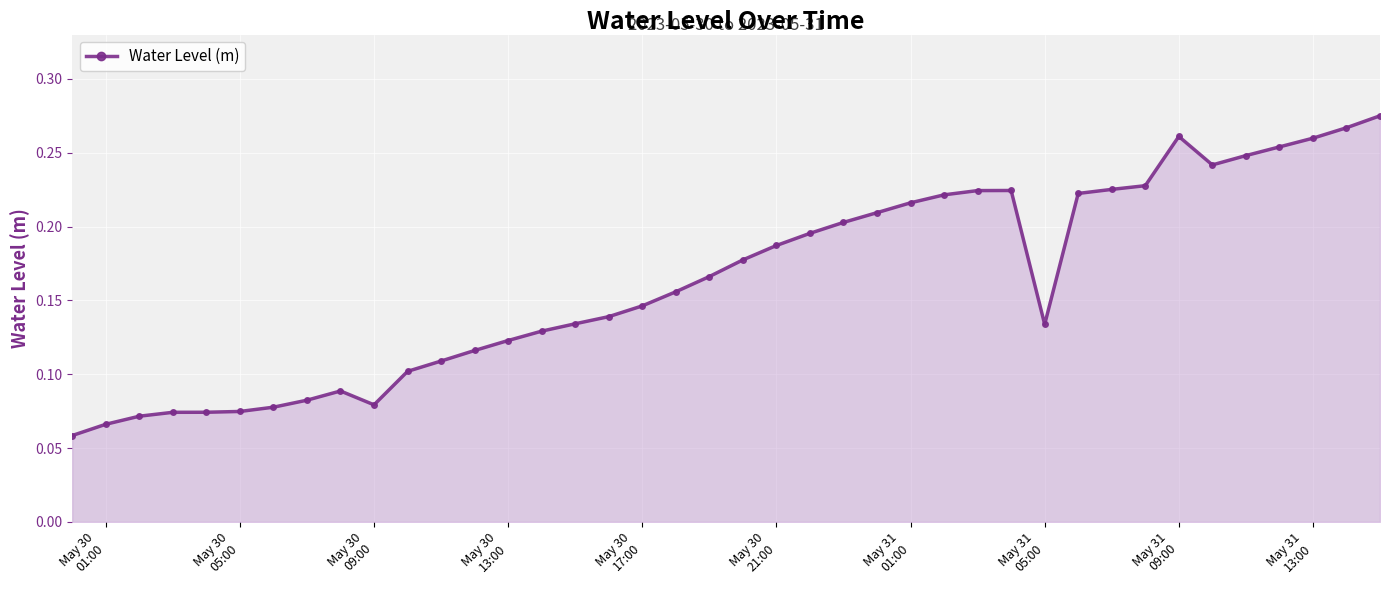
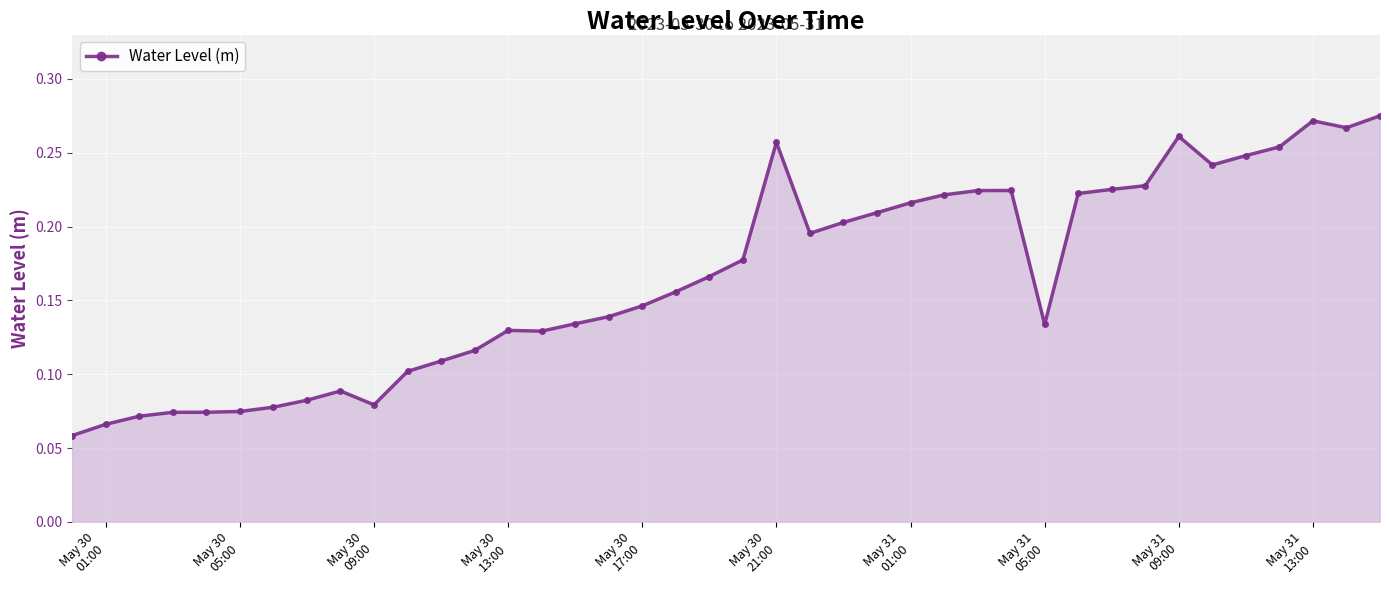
May 30 13:00: 0.123 -> 0.130
May 30 21:00: 0.187 -> 0.257
May 31 13:00: 0.260 -> 0.272
